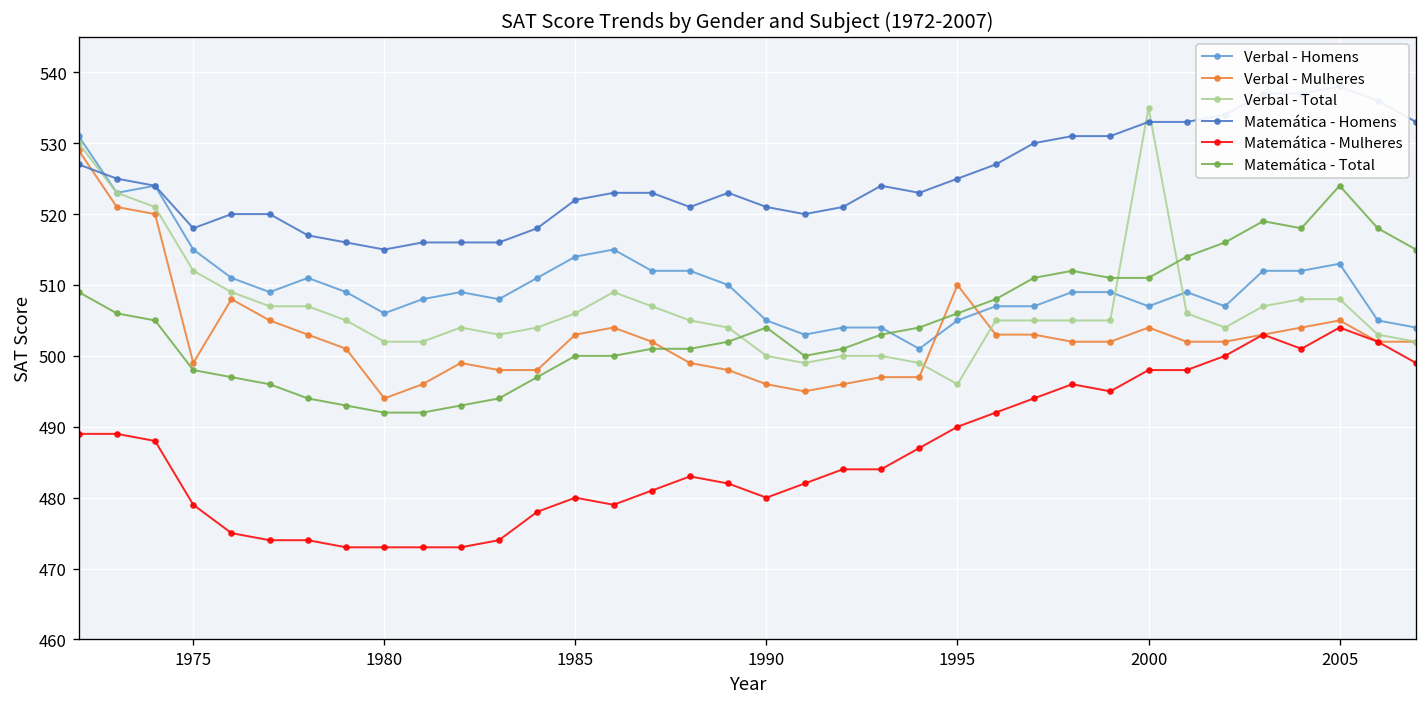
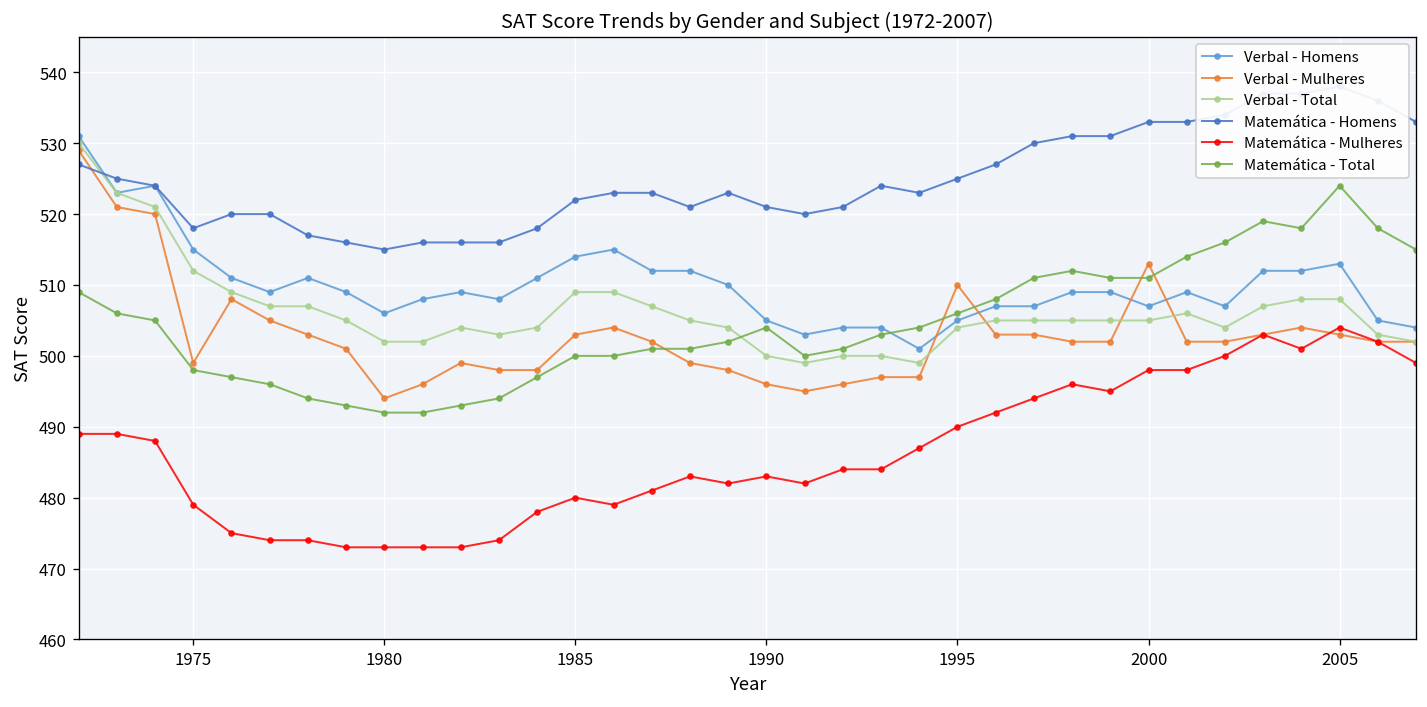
Verbal - Total, 1985: 506 -> 509
Matemática - Mulheres, 1990: 480 -> 483
Verbal - Total, 1995: 496 -> 504
Verbal - Mulheres, 2000: 504 -> 513
Verbal - Total, 2000: 535 -> 505
Verbal - Mulheres, 2005: 505 -> 503
